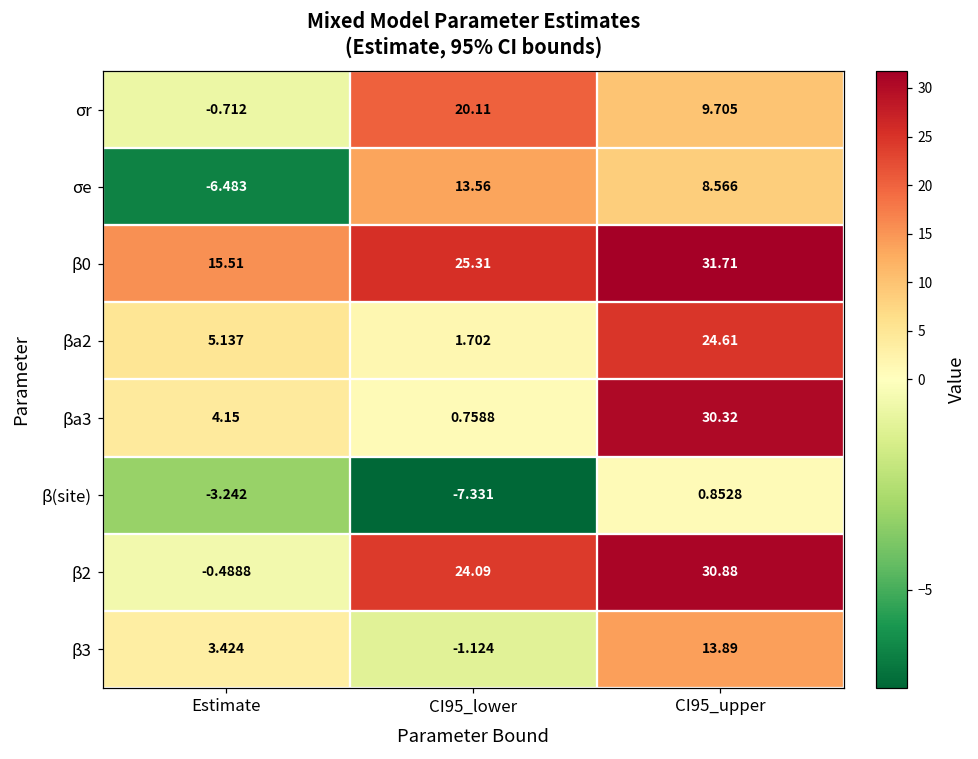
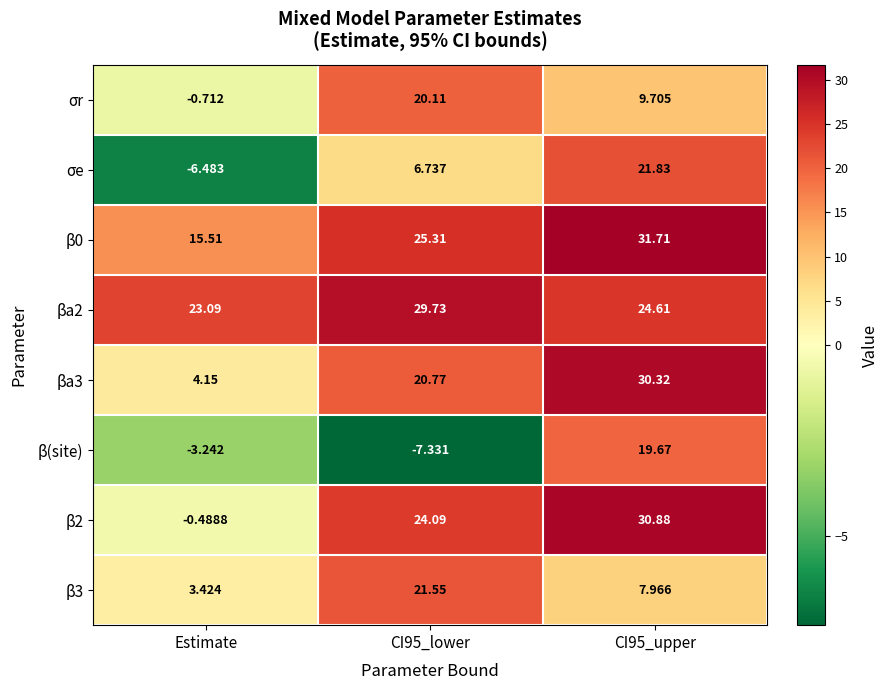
σe, CI95_lower: 13.56 -> 6.737
σe, CI95_upper: 8.566 -> 21.83
βa2, Estimate: 5.137 -> 23.09
βa2, CI95_lower: 1.702 -> 29.73
βa3, CI95_lower: 0.7588 -> 20.77
β(site), CI95_upper: 0.8528 -> 19.67
β3, CI95_lower: -1.124 -> 21.55
β3, CI95_upper: 13.89 -> 7.966
